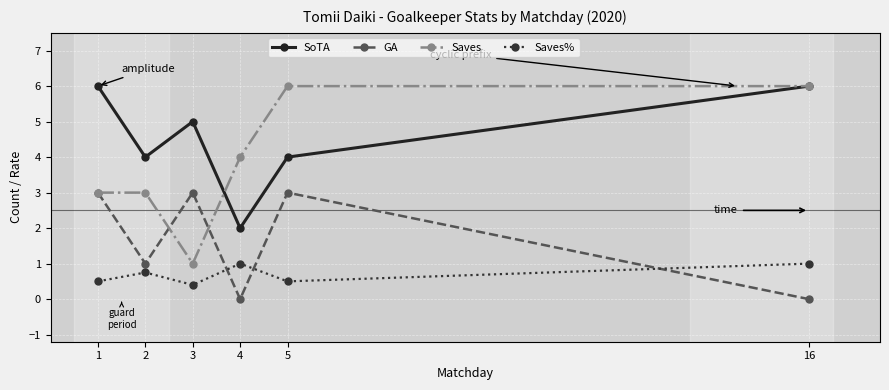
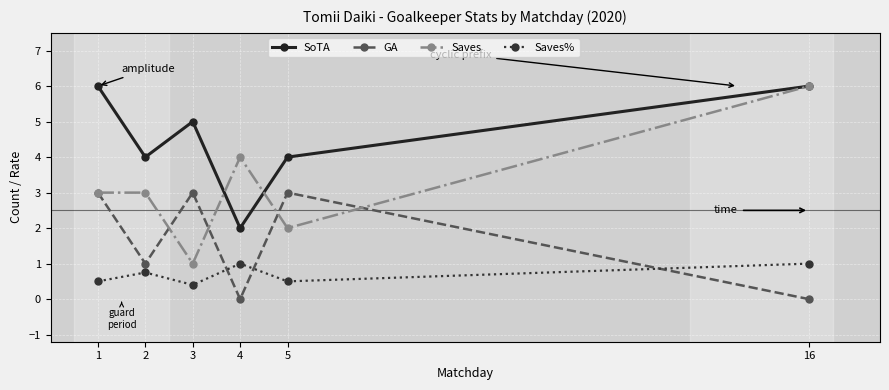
Saves, 5: 6 -> 2
